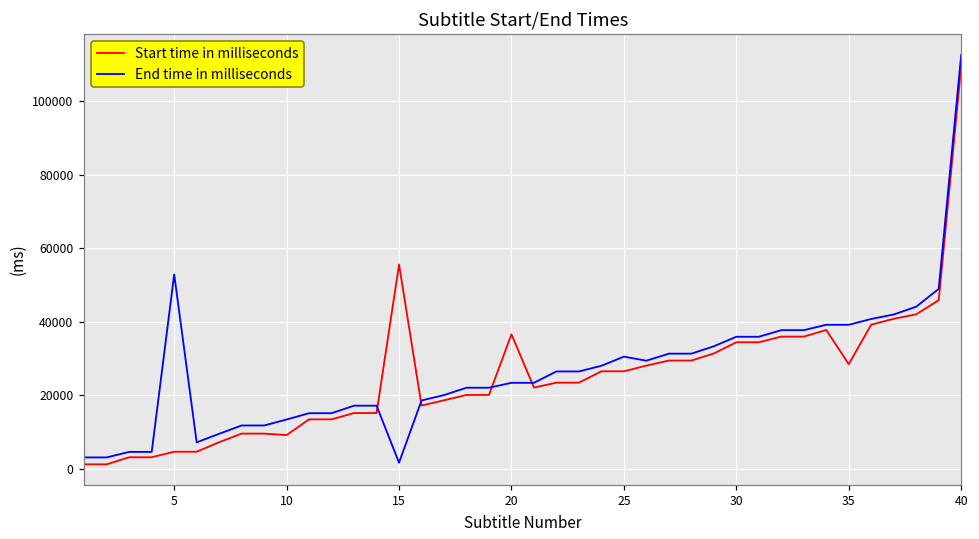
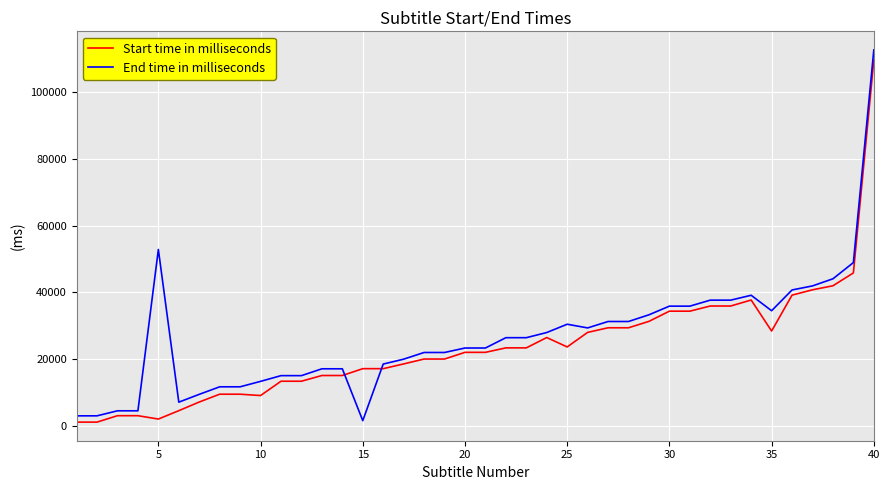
Start time in milliseconds, 5: 5000 -> 2000
Start time in milliseconds, 15: 56000 -> 17000
Start time in milliseconds, 20: 37000 -> 22000
Start time in milliseconds, 25: 27000 -> 24000
End time in milliseconds, 35: 39000 -> 35000
